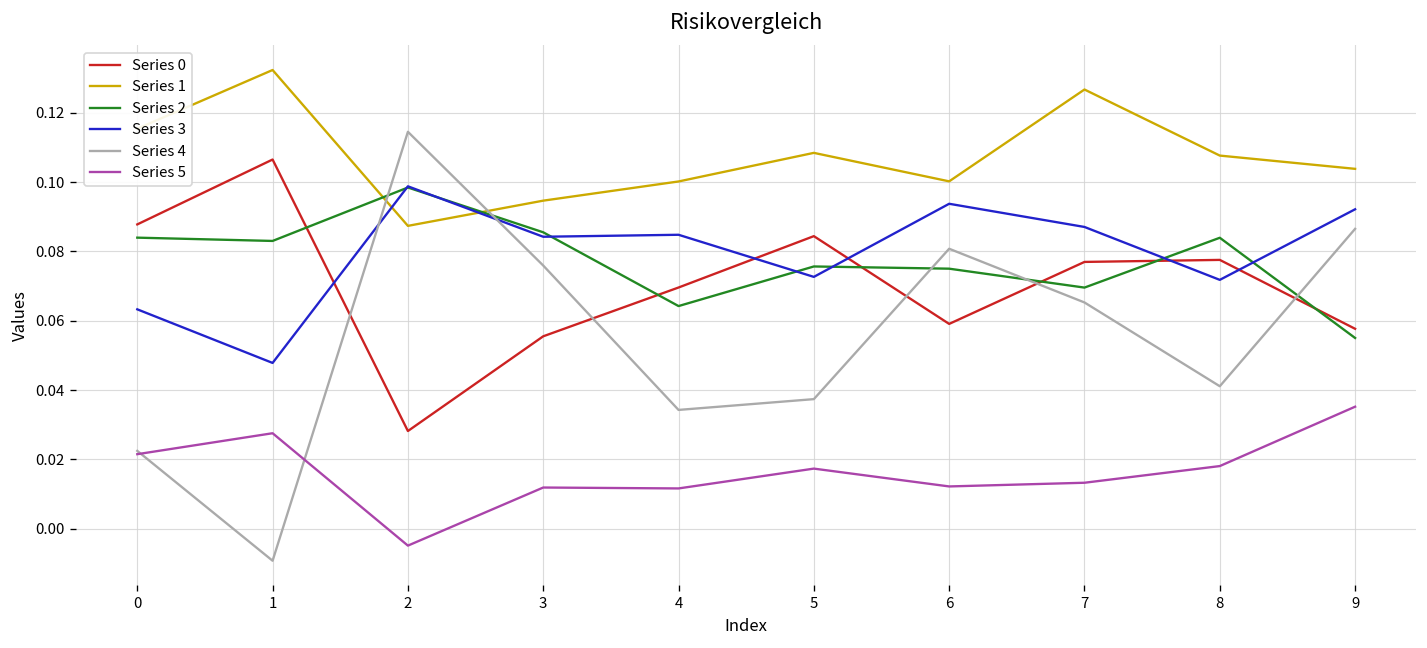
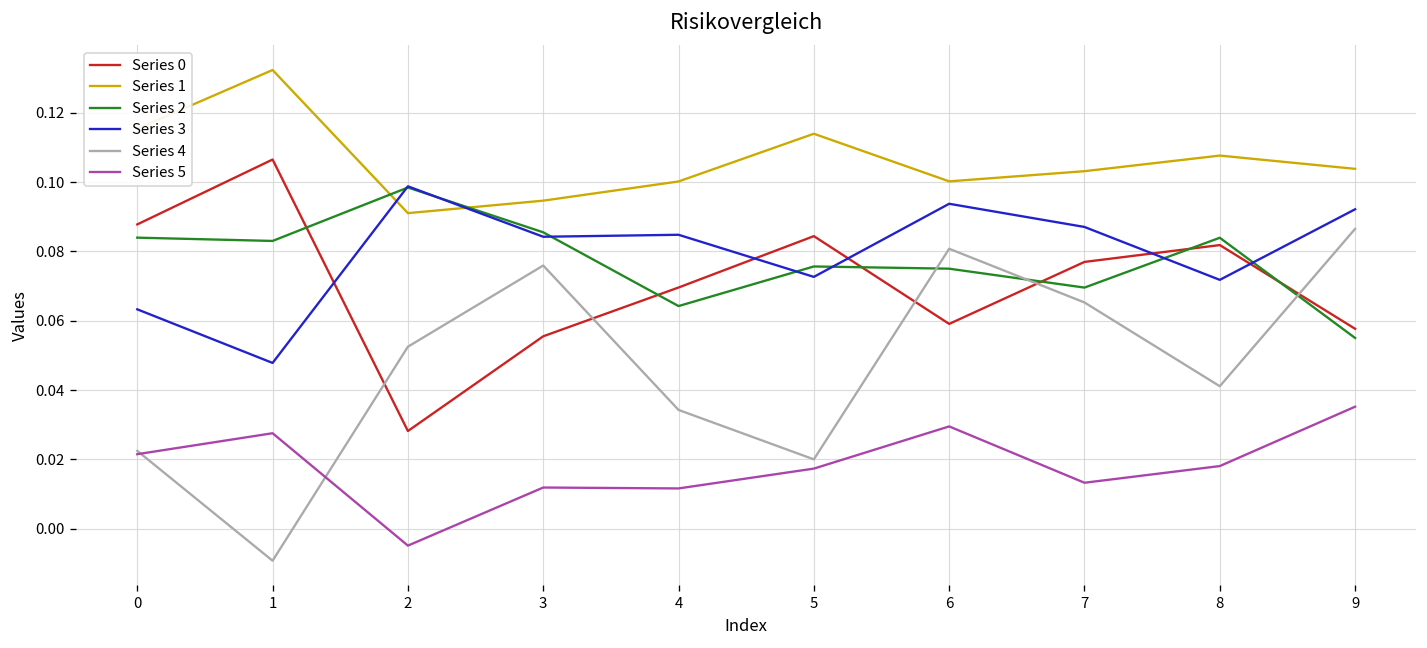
Series 1, 2: 0.087 -> 0.091
Series 4, 2: 0.115 -> 0.053
Series 1, 5: 0.108 -> 0.114
Series 4, 5: 0.037 -> 0.020
Series 5, 6: 0.012 -> 0.030
Series 1, 7: 0.127 -> 0.103
Series 0, 8: 0.078 -> 0.082
